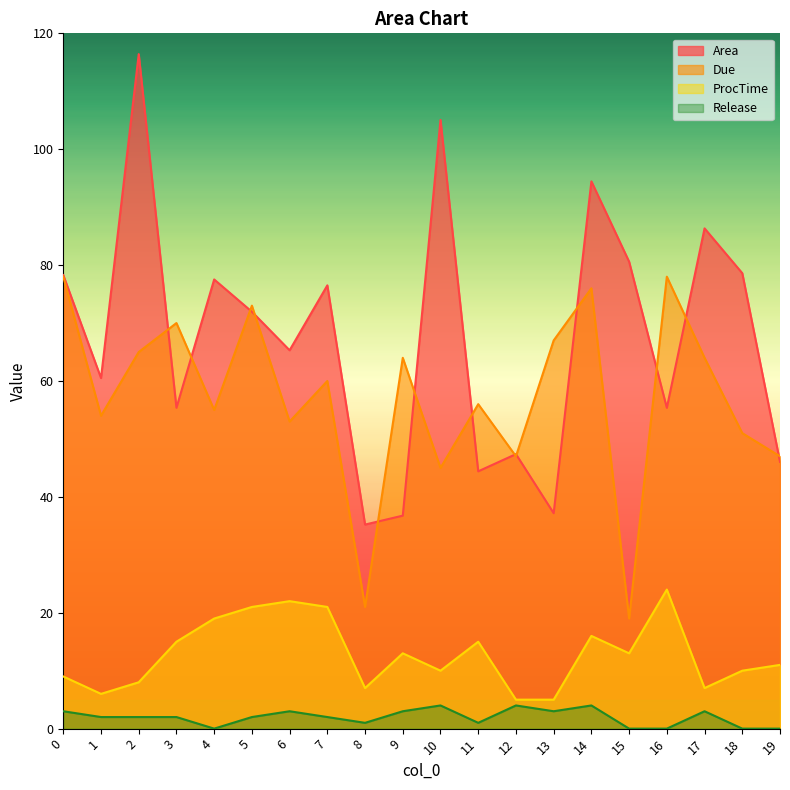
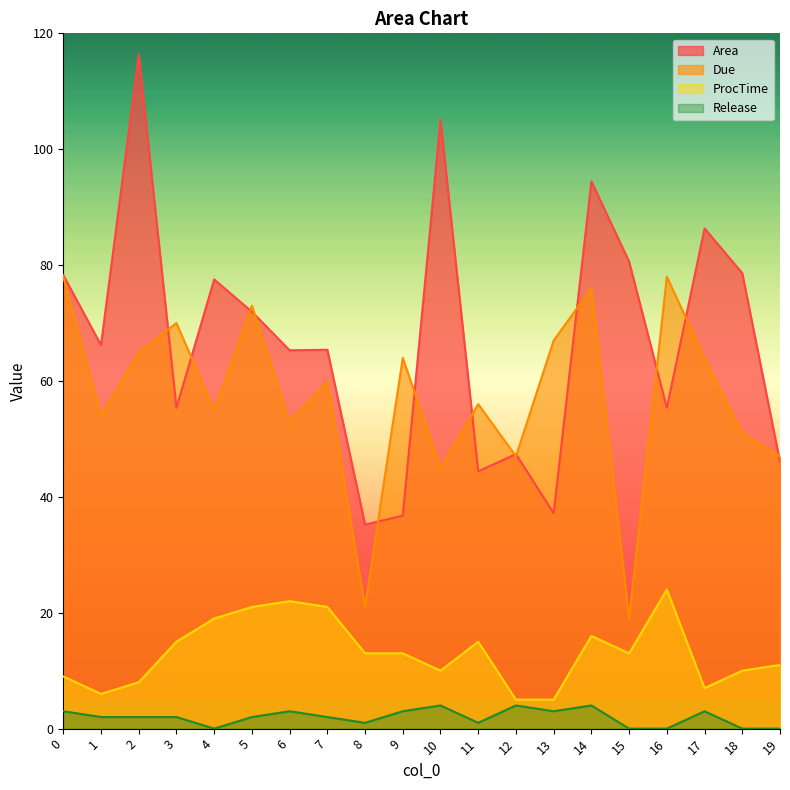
Area, 1: 61 -> 66
Area, 7: 77 -> 65
ProcTime, 8: 7 -> 13
